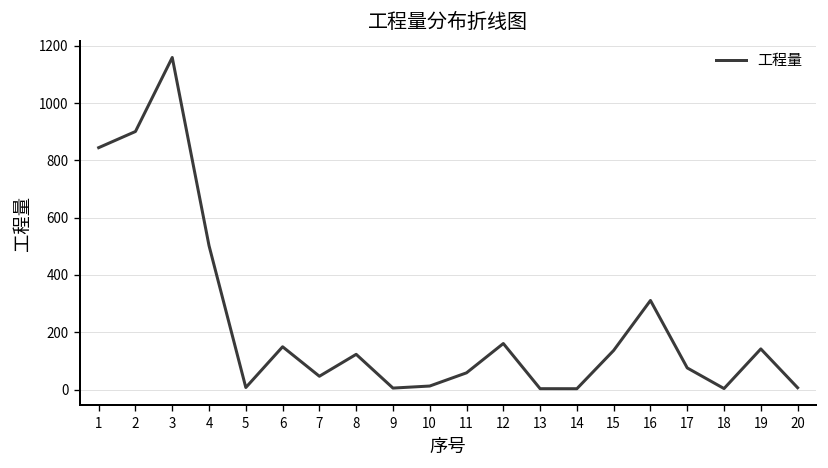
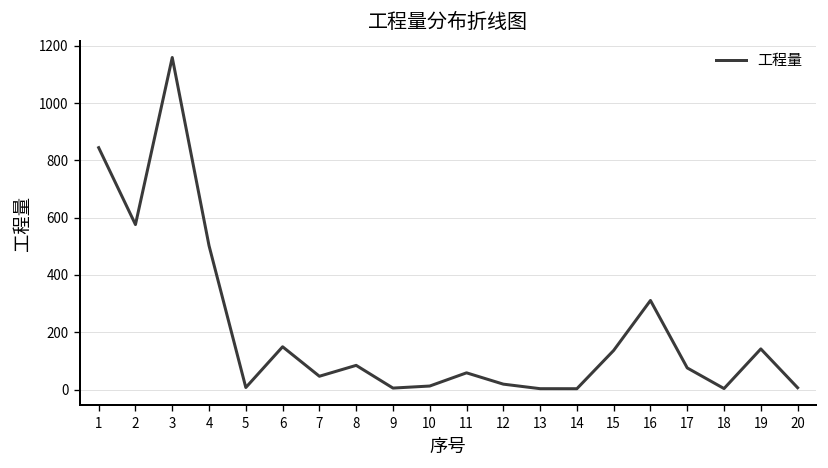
2: 900 -> 580
8: 120 -> 80
12: 160 -> 20
